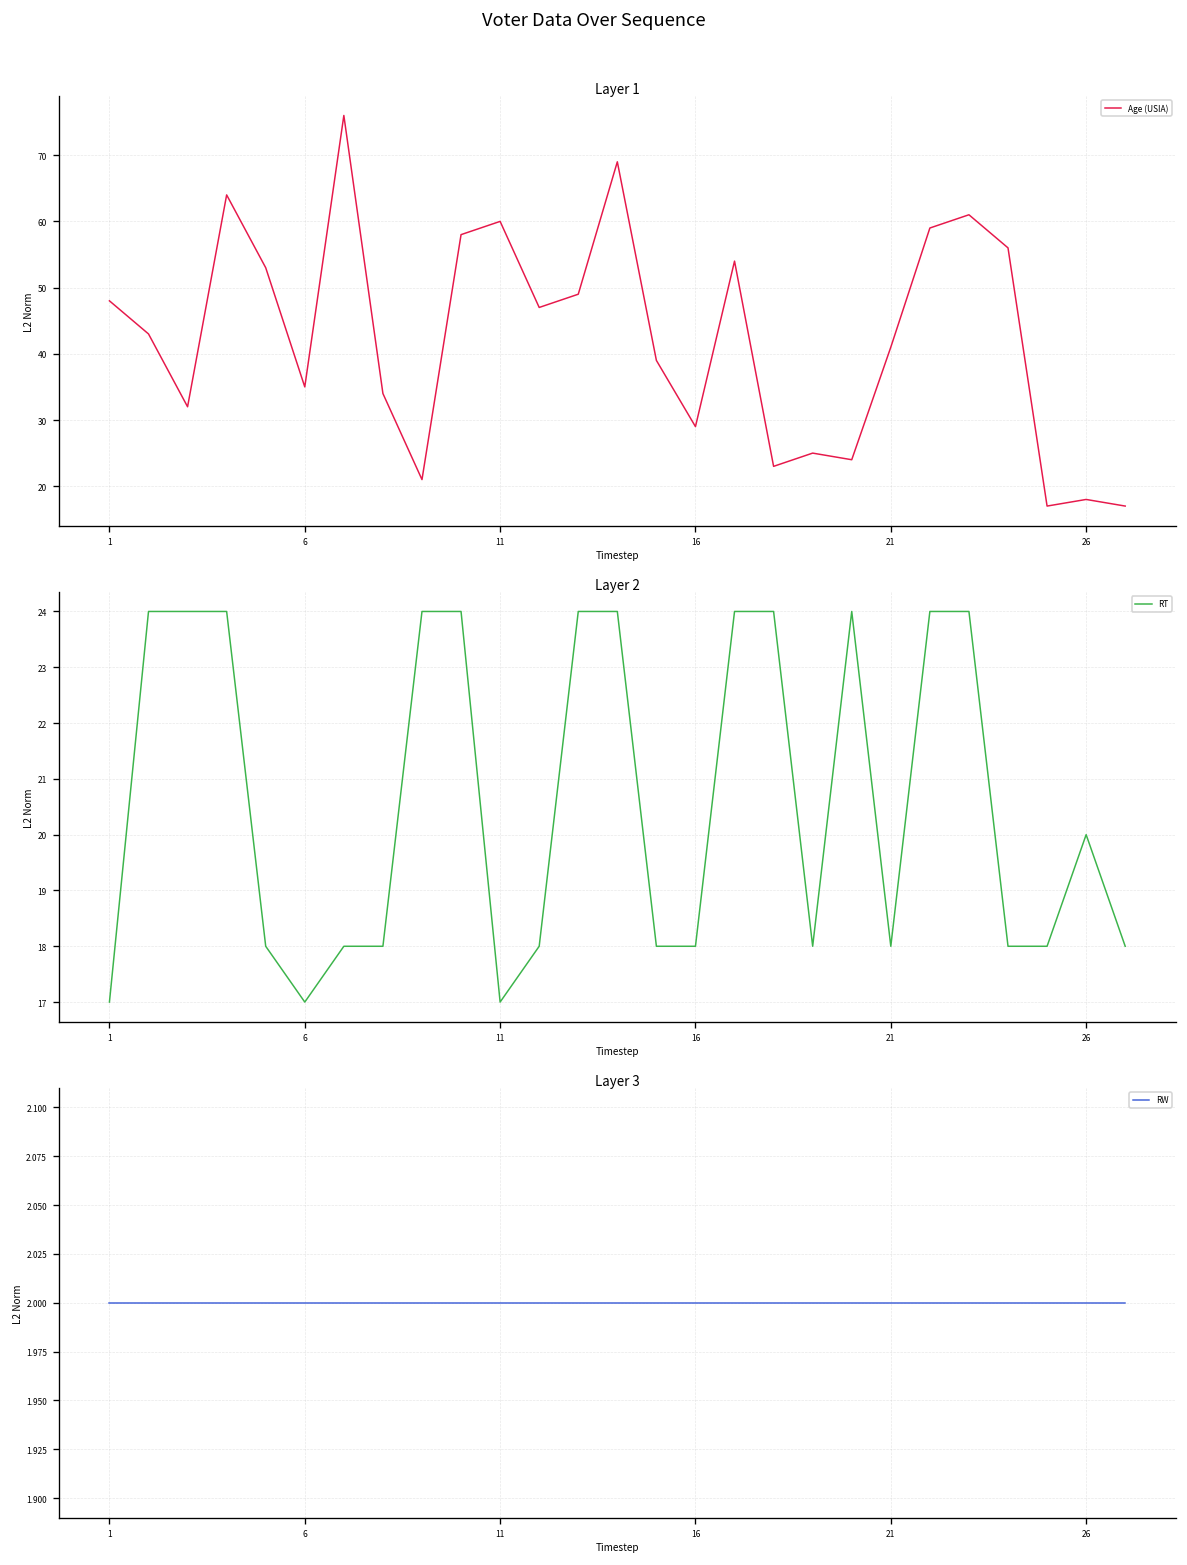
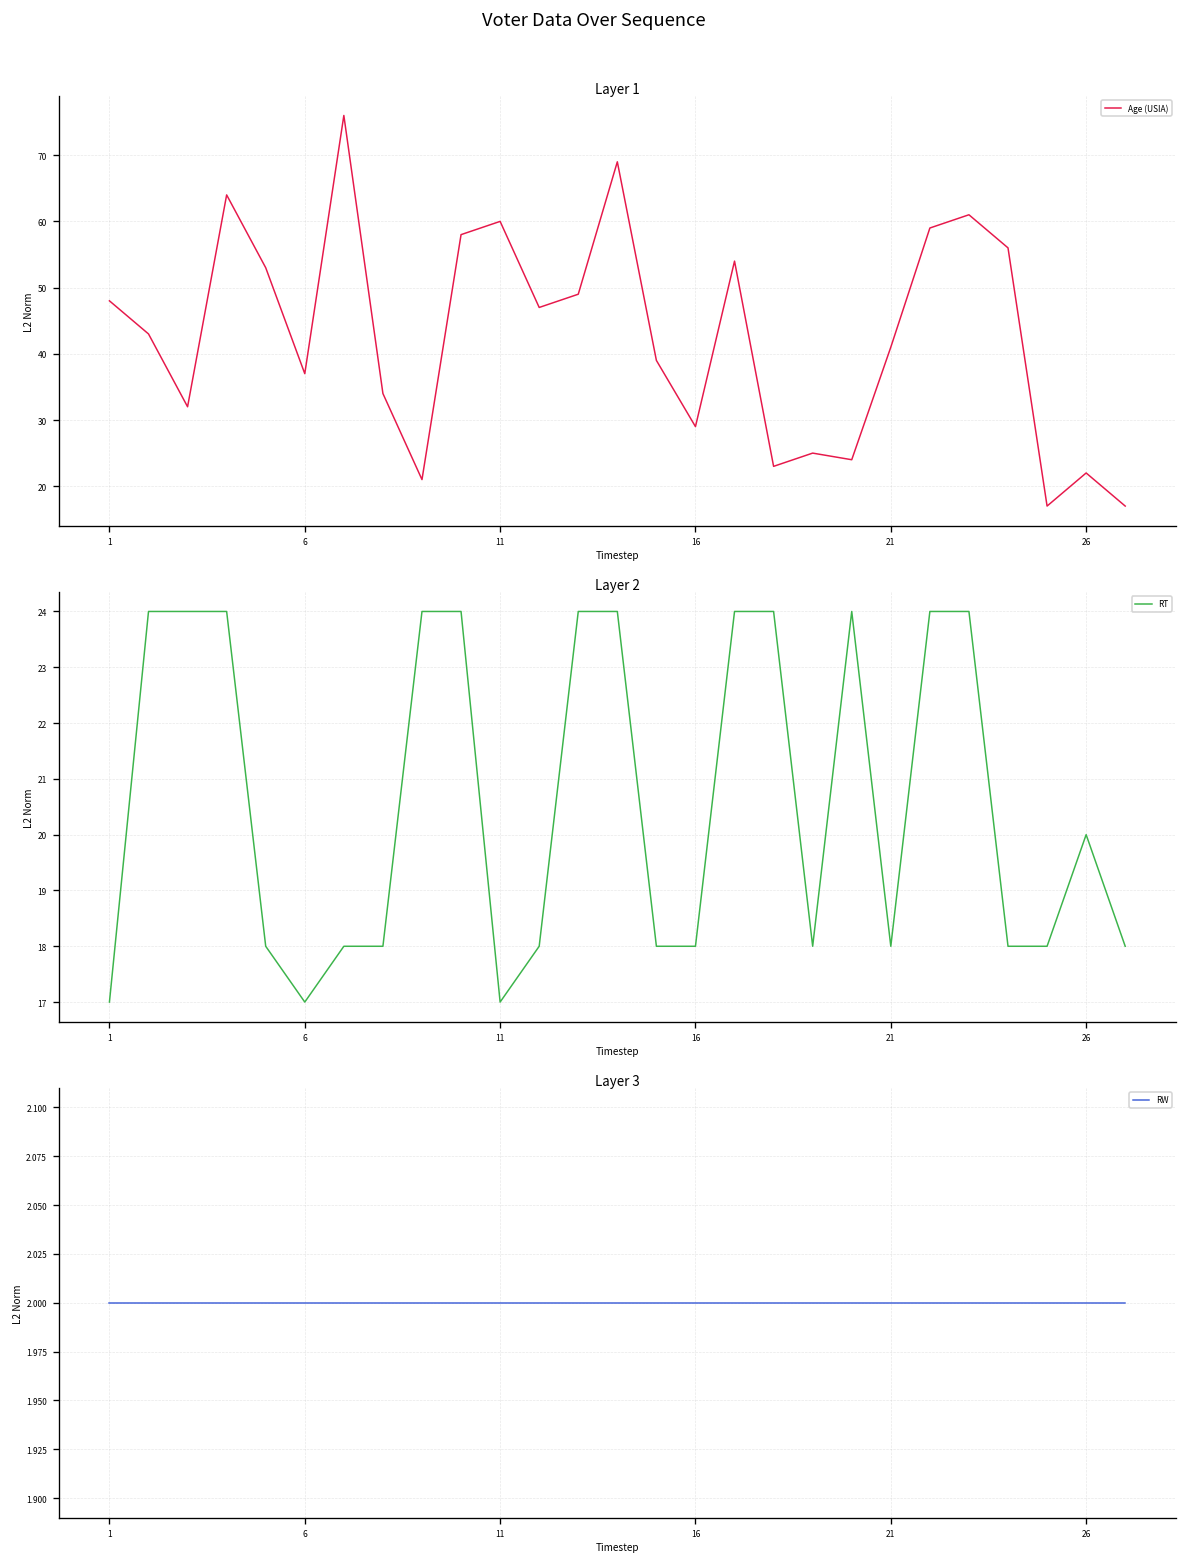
Layer 1, 6: 35 -> 37
Layer 1, 26: 18 -> 22
